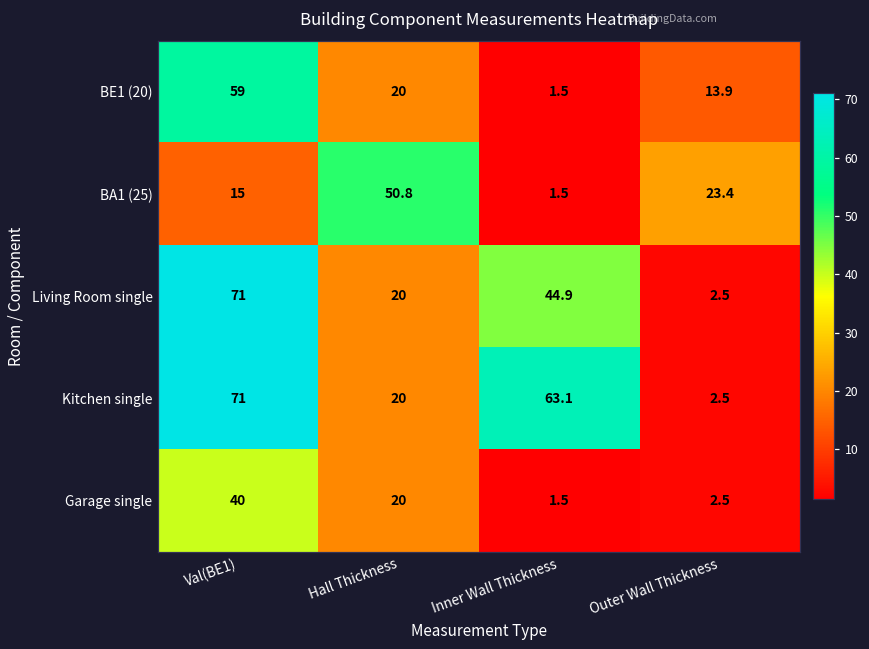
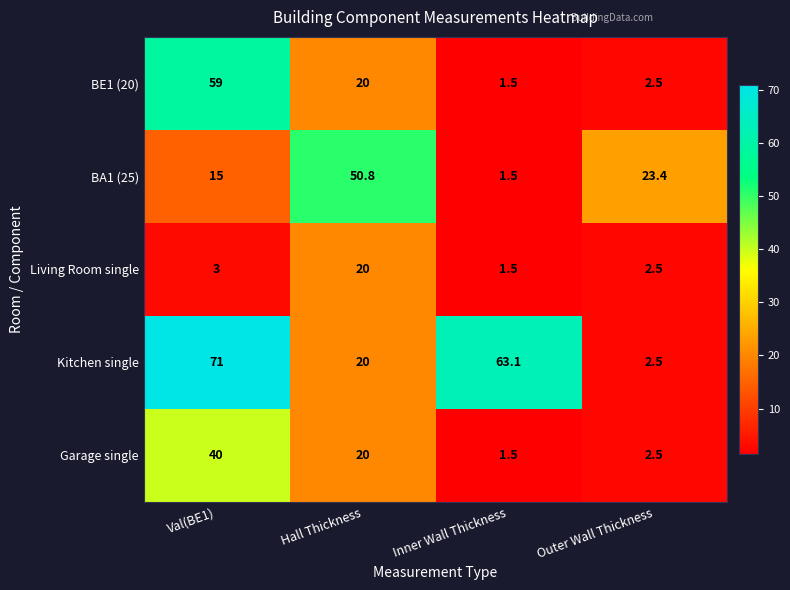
BE1 (20), Outer Wall Thickness: 13.9 -> 2.5
Living Room single, Val(BE1): 71 -> 3
Living Room single, Inner Wall Thickness: 44.9 -> 1.5
